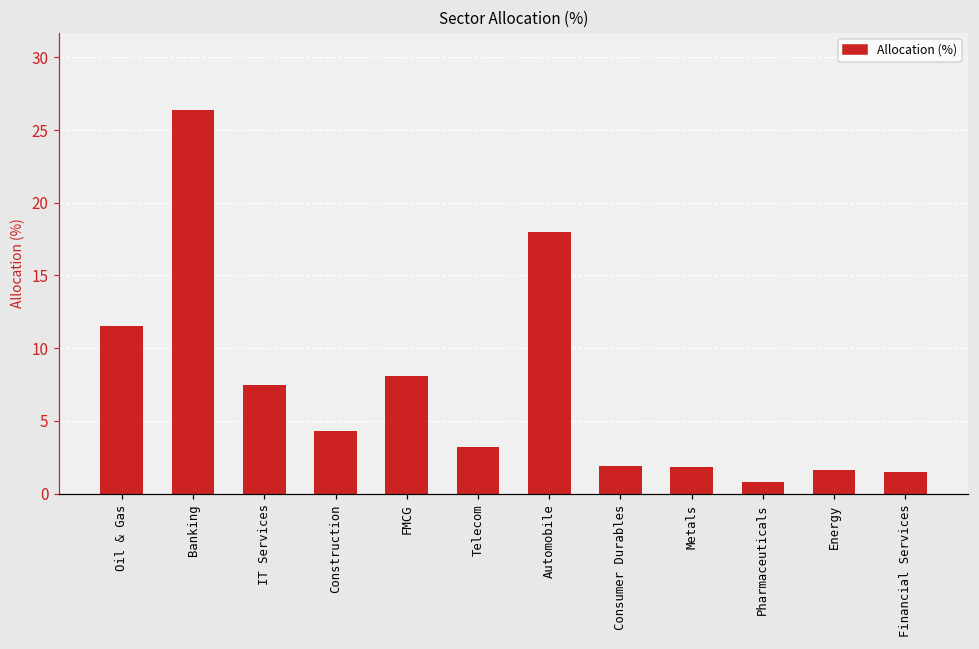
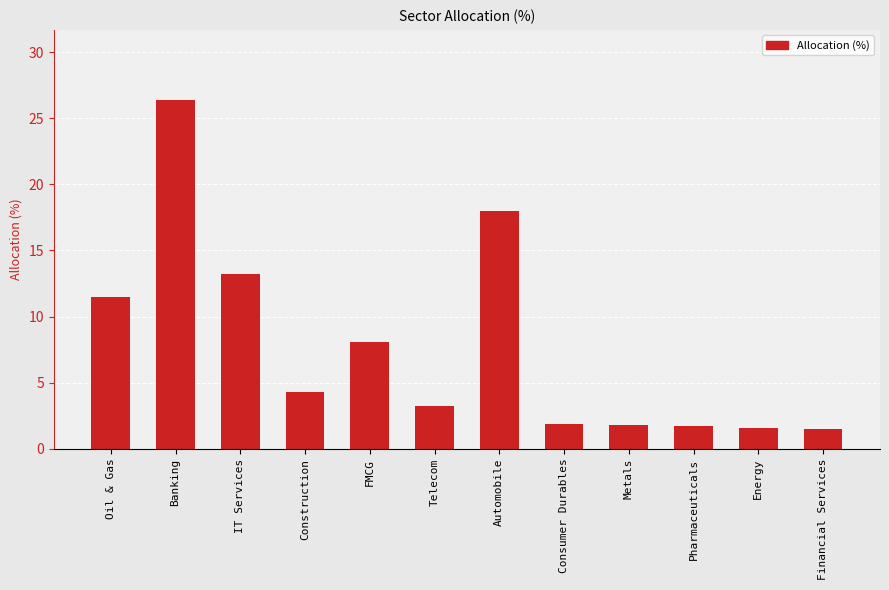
IT Services: 7.5 -> 13.2
Pharmaceuticals: 0.8 -> 1.7
